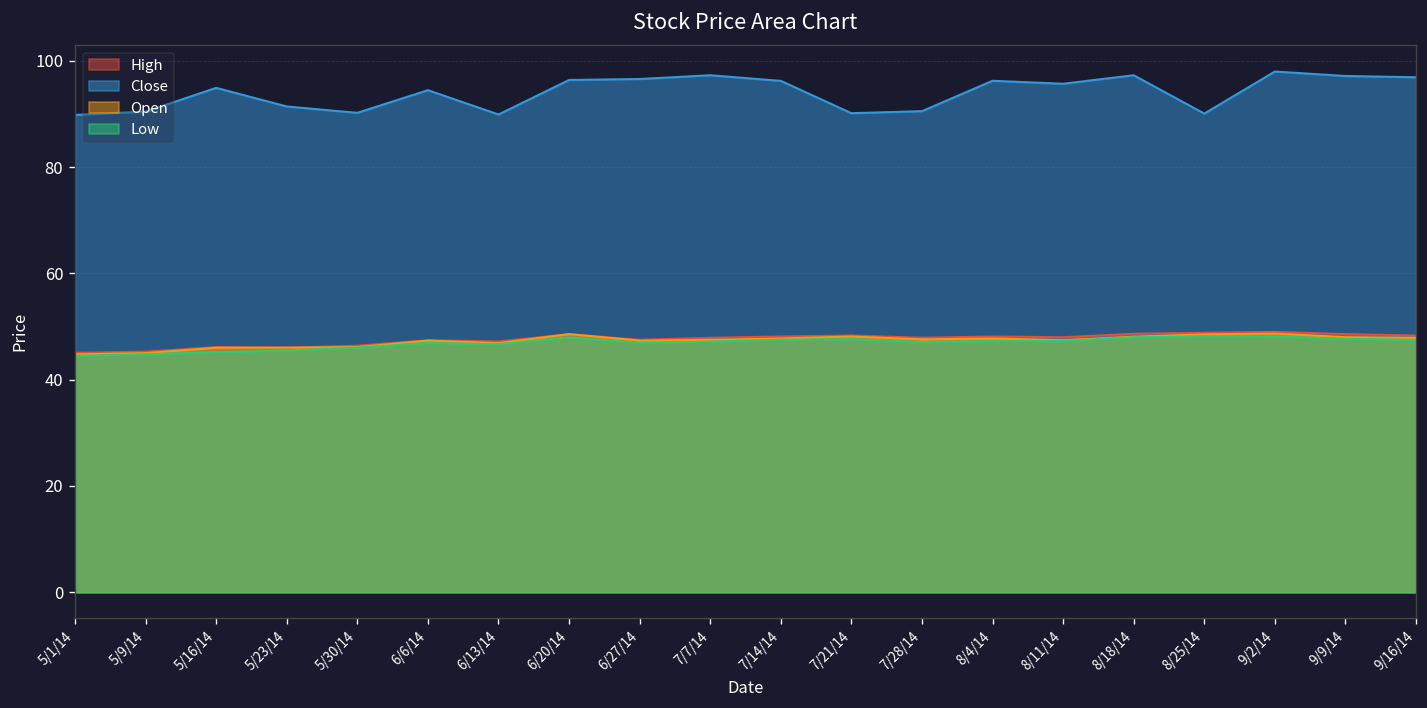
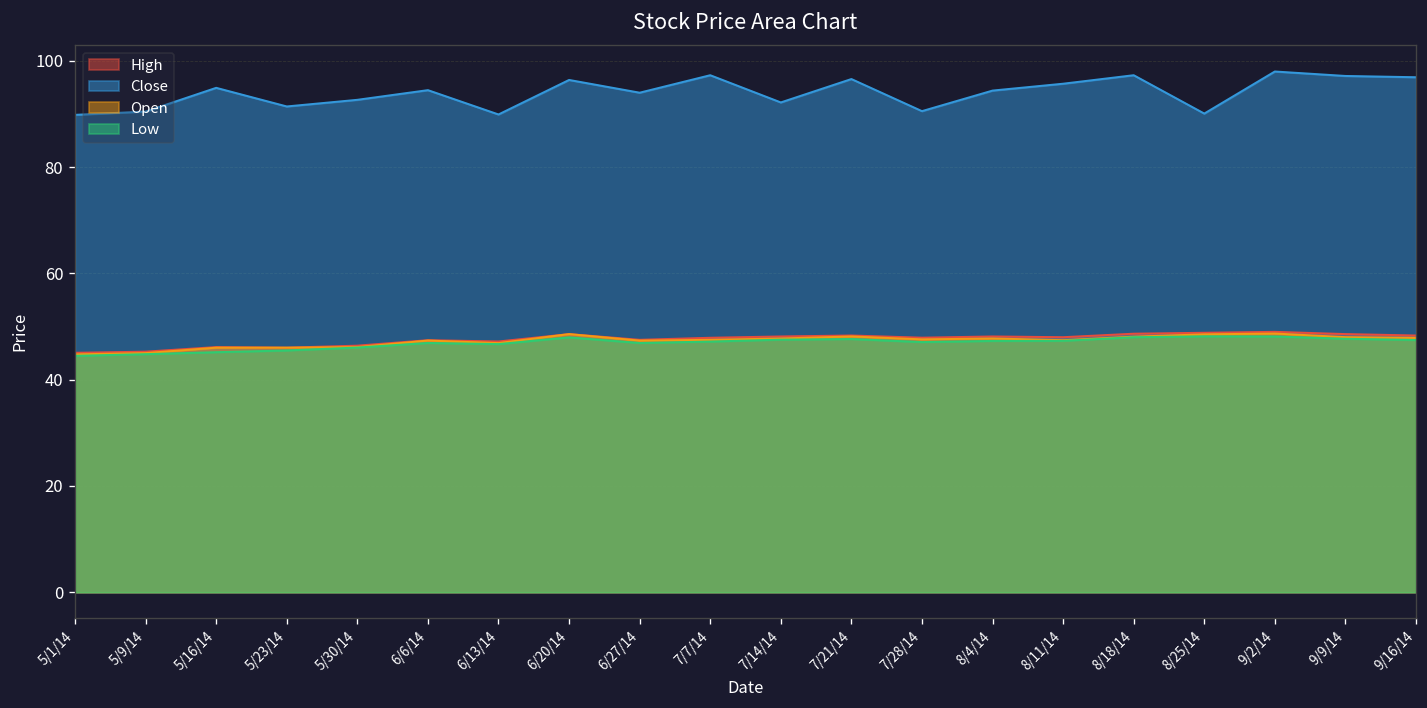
Close, 5/30/14: 90 -> 93
Close, 6/27/14: 97 -> 94
Close, 7/14/14: 96 -> 92
Close, 7/21/14: 90 -> 97
Close, 8/4/14: 96 -> 94
